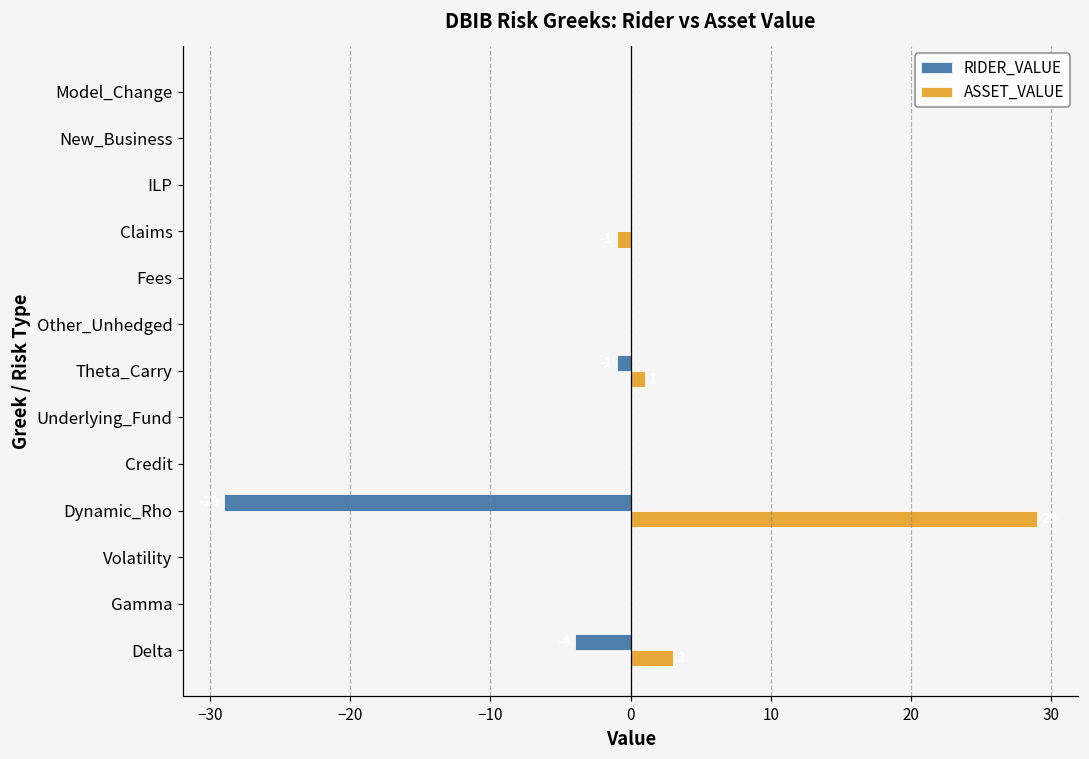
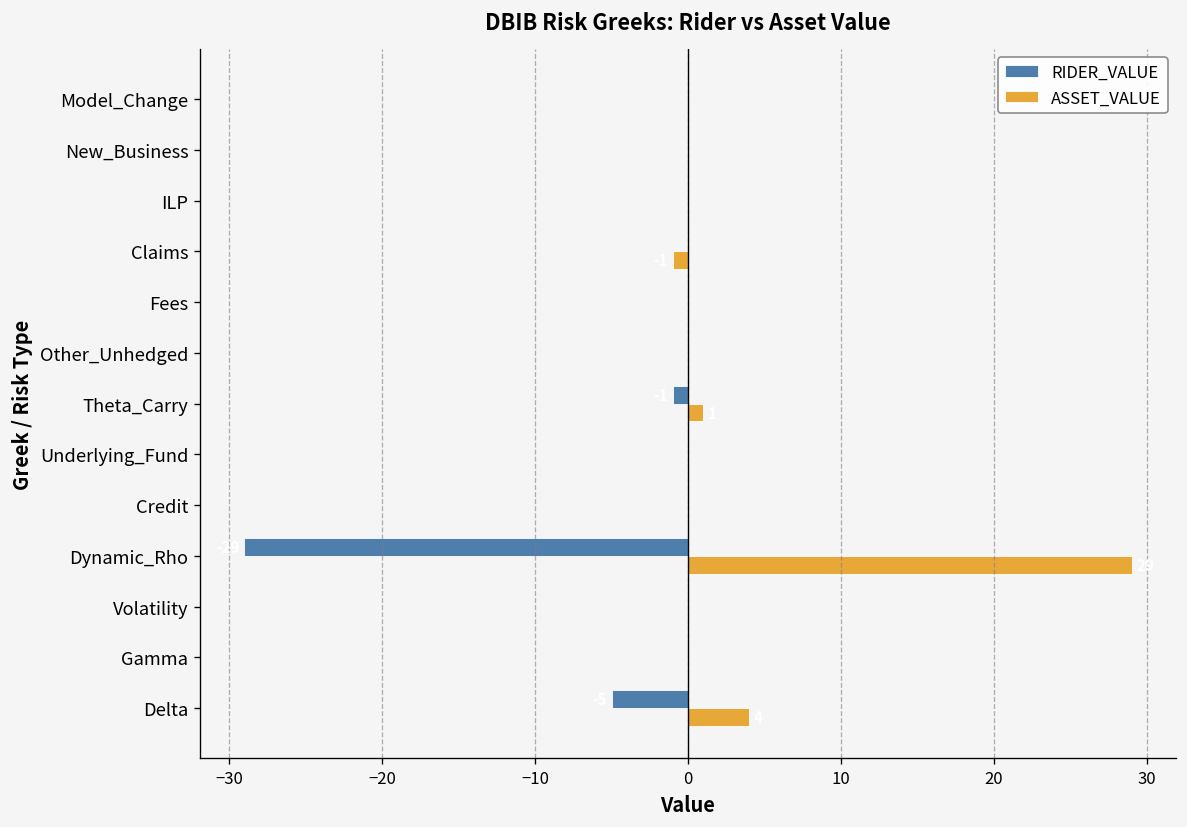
RIDER_VALUE, Delta: -4 -> -5
ASSET_VALUE, Delta: 3 -> 4
